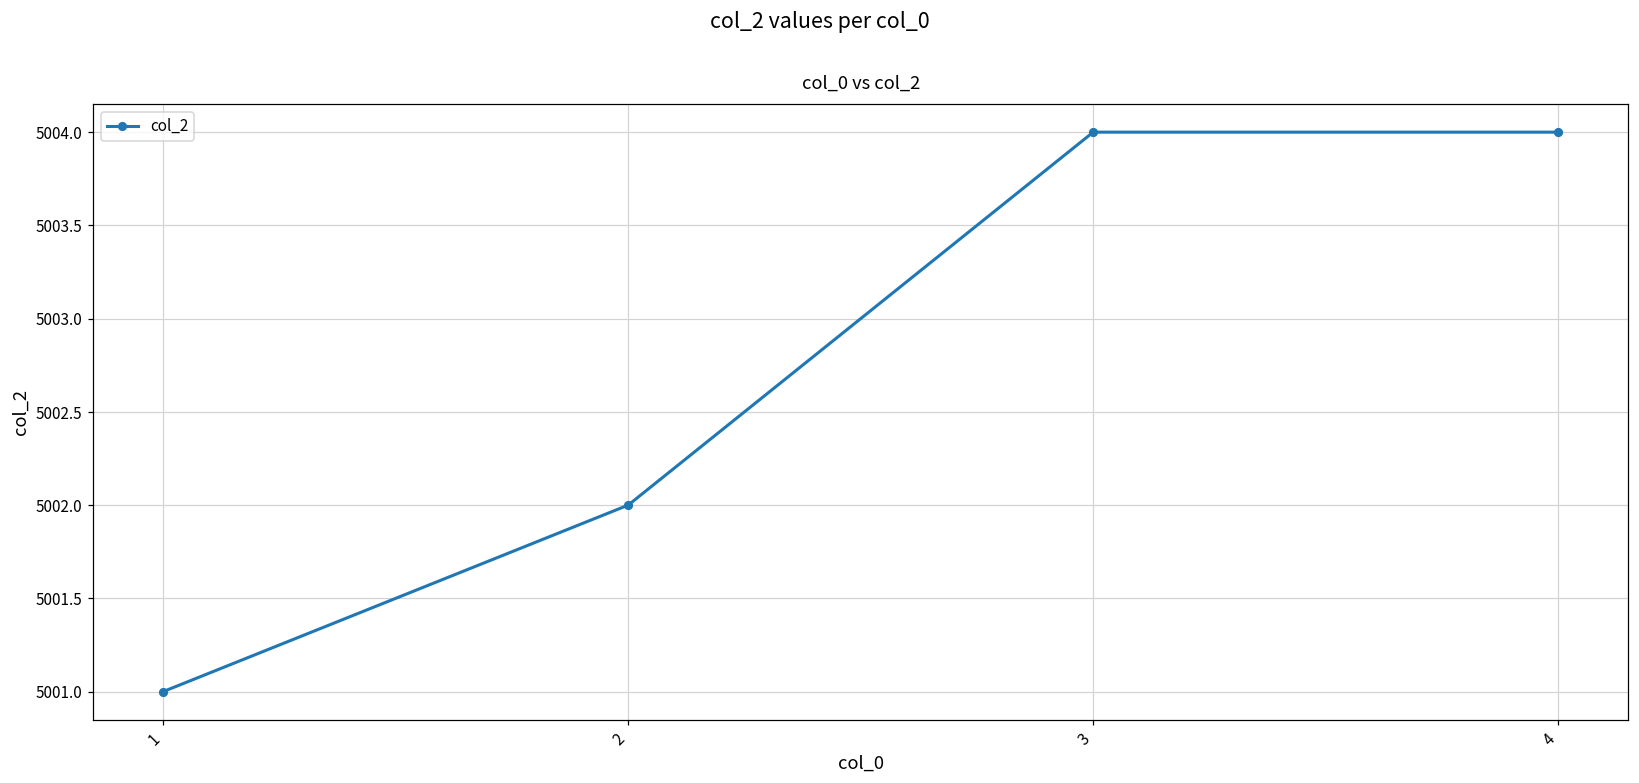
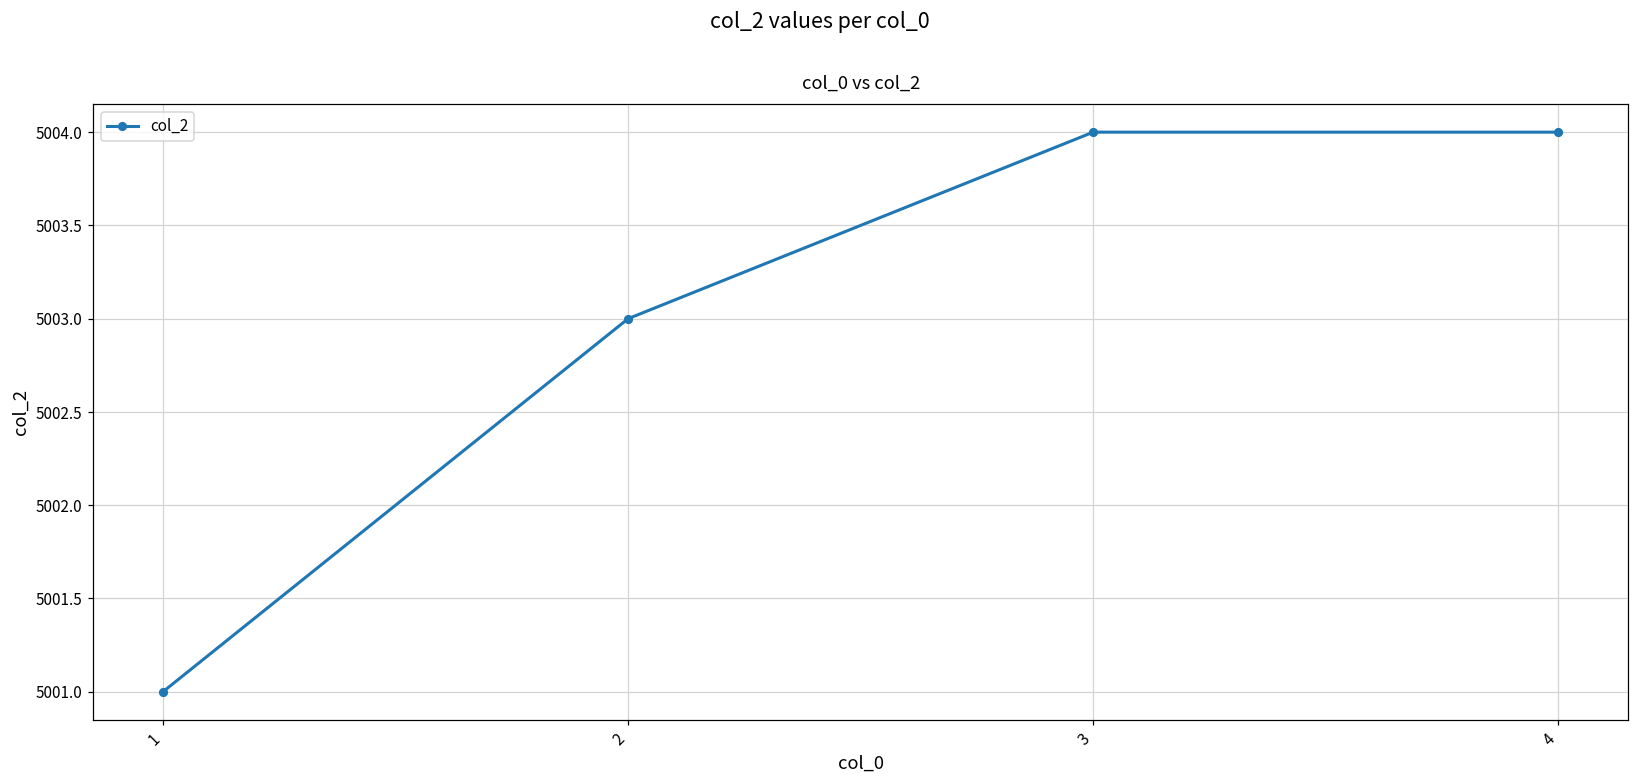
2: 5002 -> 5003
